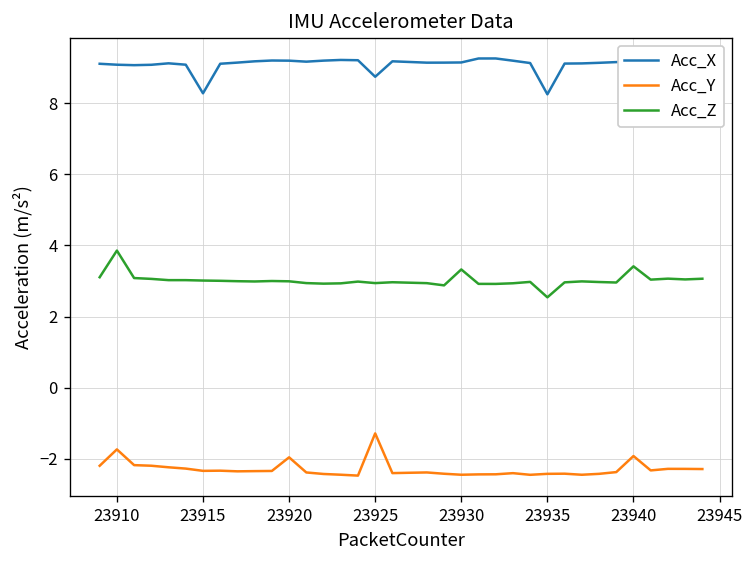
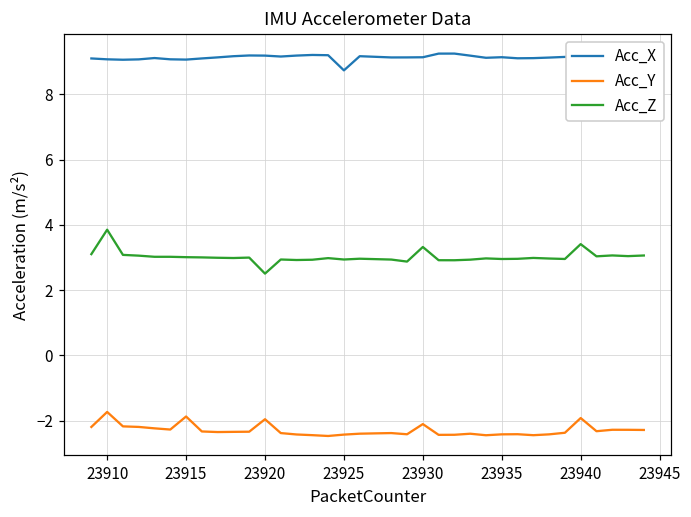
Acc_X, 23915: 8.3 -> 9.1
Acc_Y, 23915: -2.3 -> -1.9
Acc_Z, 23920: 3.0 -> 2.5
Acc_Y, 23925: -1.3 -> -2.4
Acc_Y, 23930: -2.4 -> -2.1
Acc_X, 23935: 8.2 -> 9.1
Acc_Z, 23935: 2.5 -> 3.0
